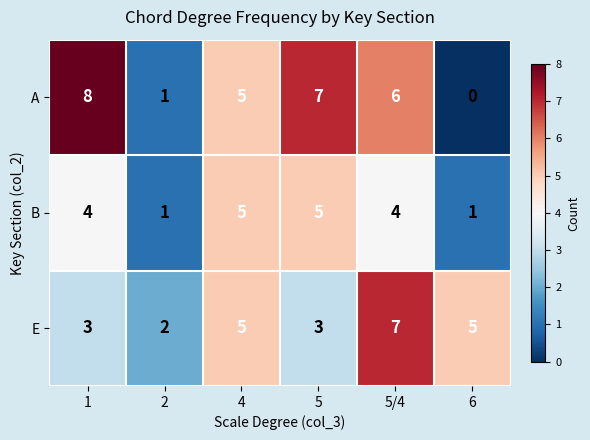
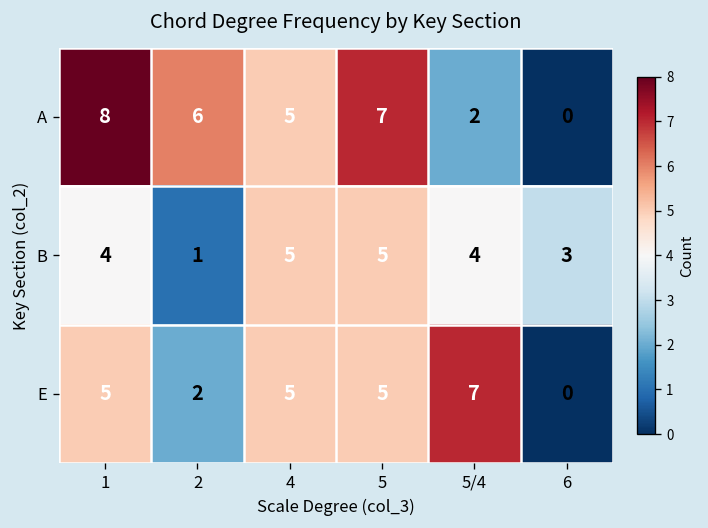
A, 2: 1 -> 6
A, 5/4: 6 -> 2
B, 6: 1 -> 3
E, 1: 3 -> 5
E, 5: 3 -> 5
E, 6: 5 -> 0
